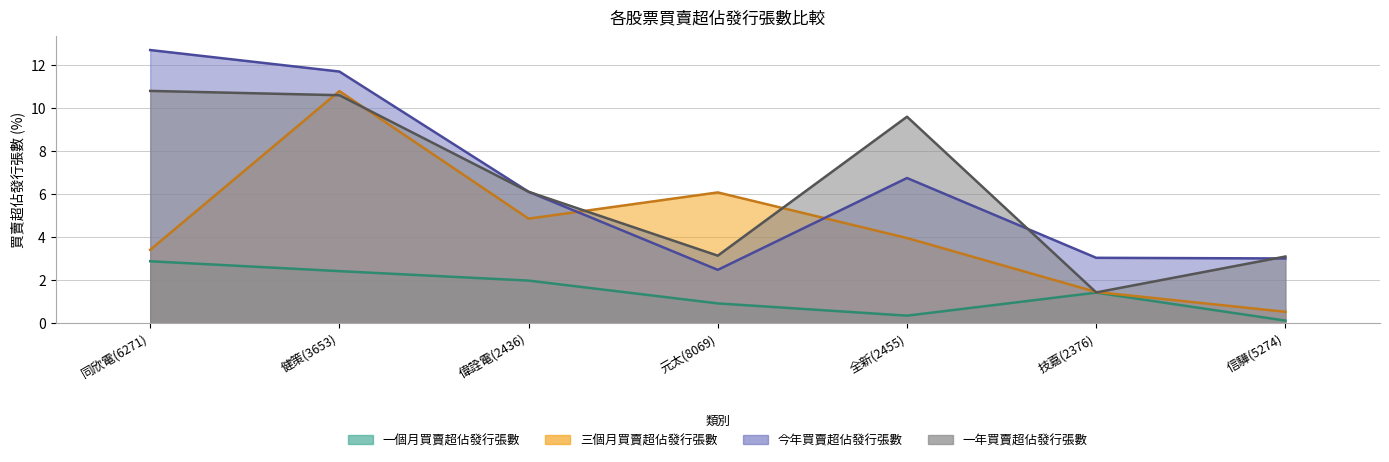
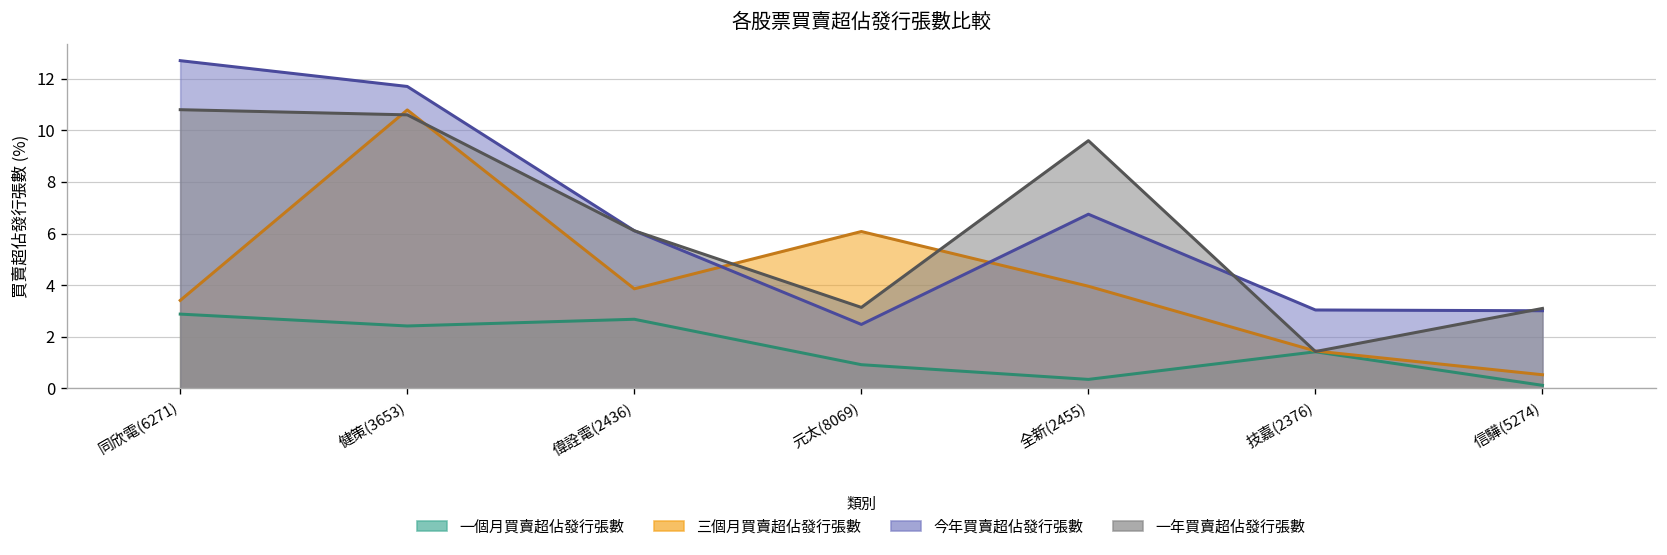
一個月買賣超佔發行張數, 偉詮電(2436): 2.0 -> 2.7
三個月買賣超佔發行張數, 偉詮電(2436): 4.9 -> 3.9
